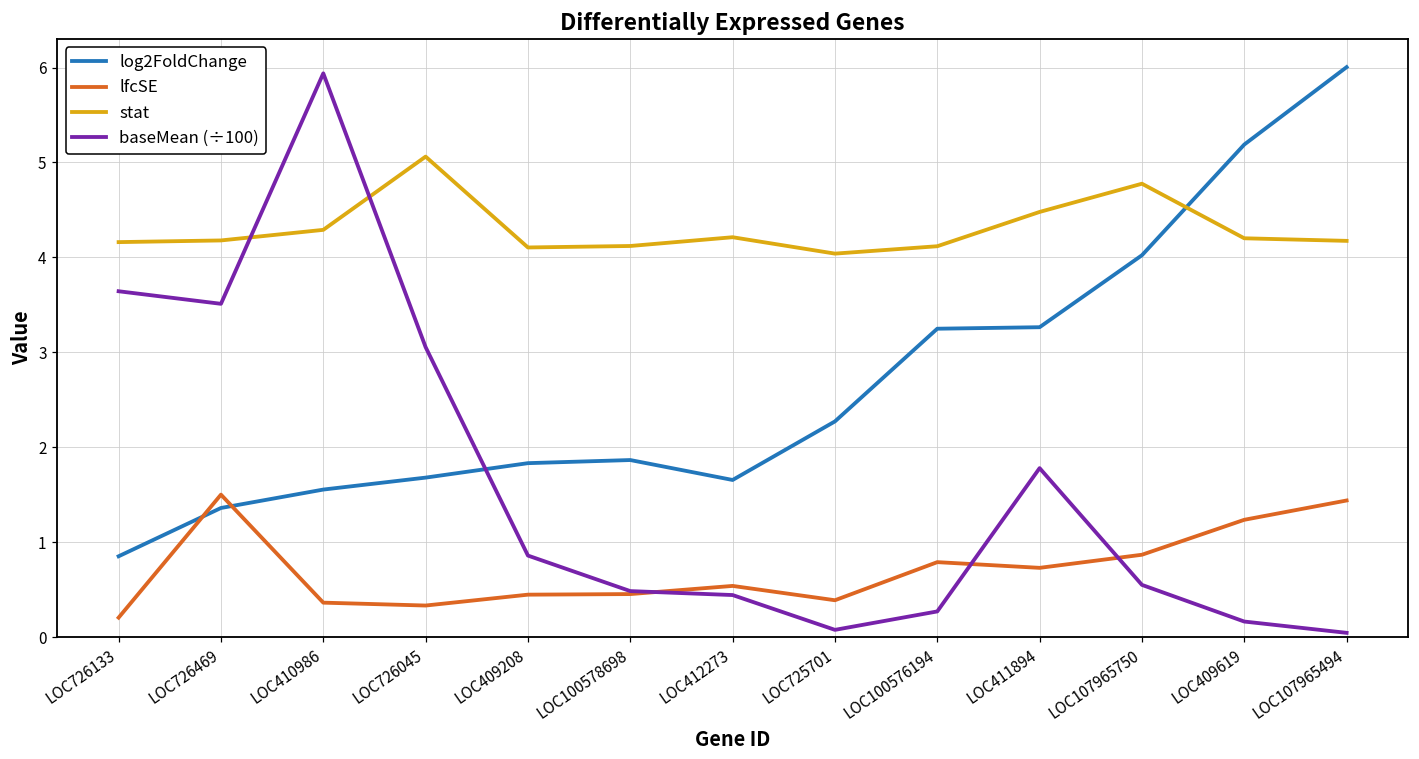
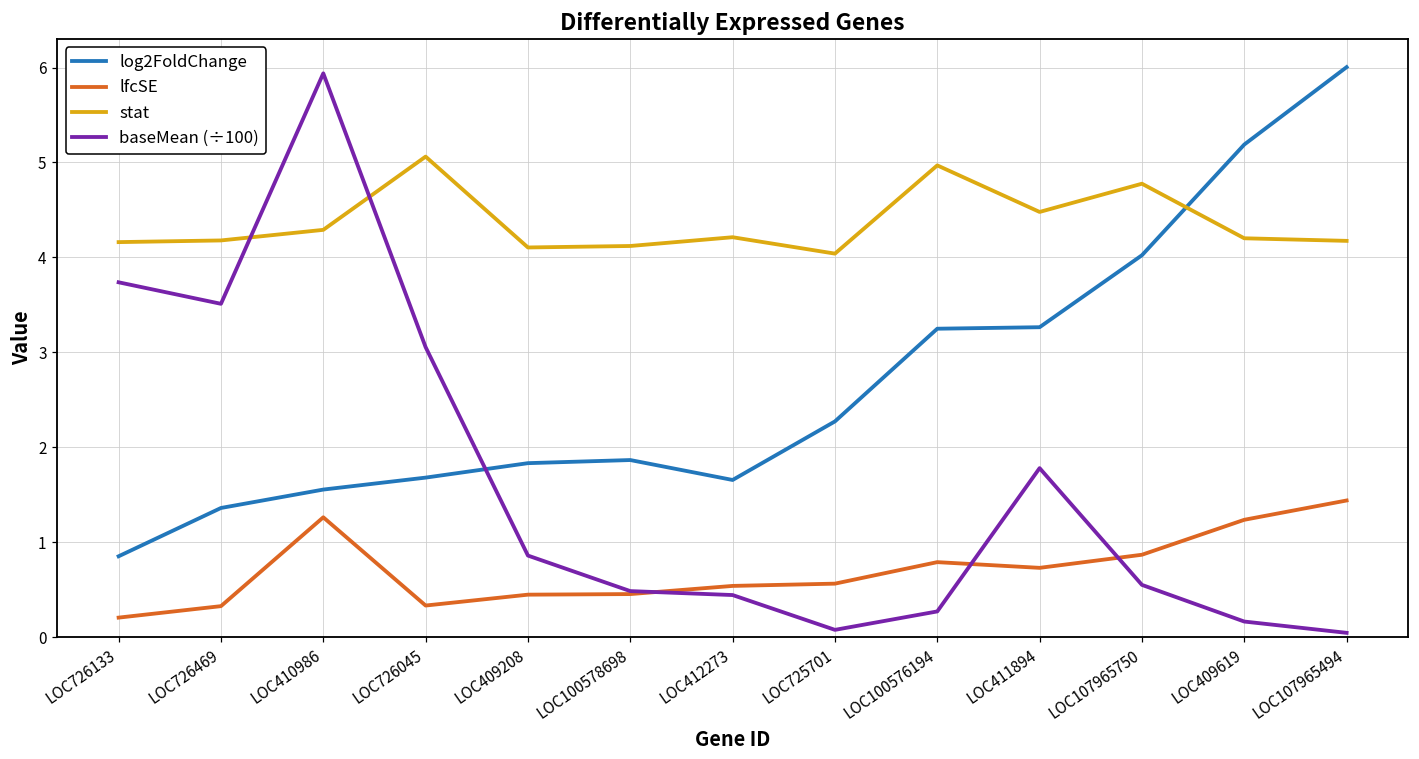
baseMean (÷100), LOC726133: 3.6 -> 3.7
lfcSE, LOC726469: 1.5 -> 0.3
lfcSE, LOC410986: 0.4 -> 1.3
lfcSE, LOC725701: 0.4 -> 0.6
stat, LOC100576194: 4.1 -> 5.0
